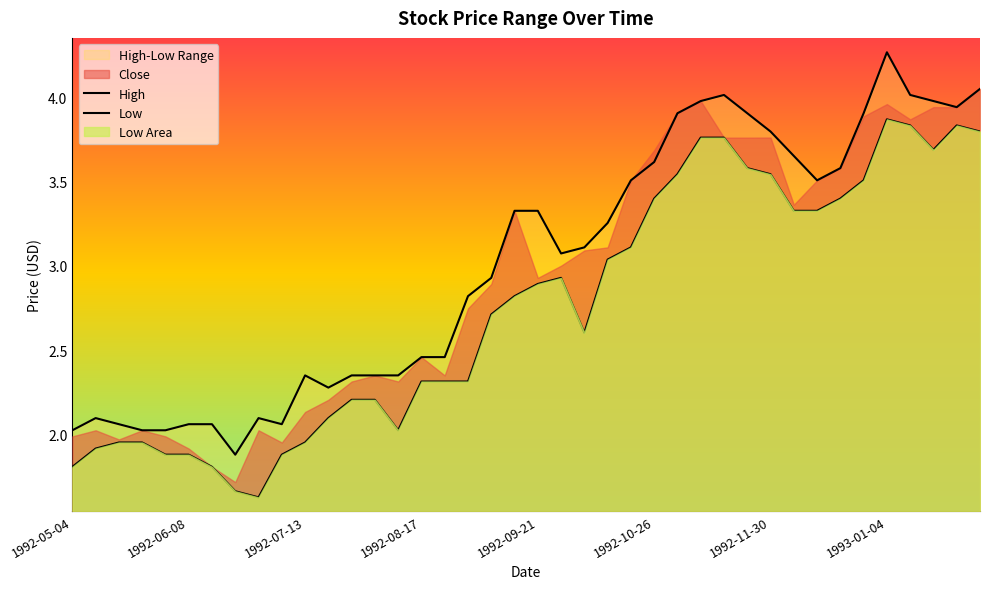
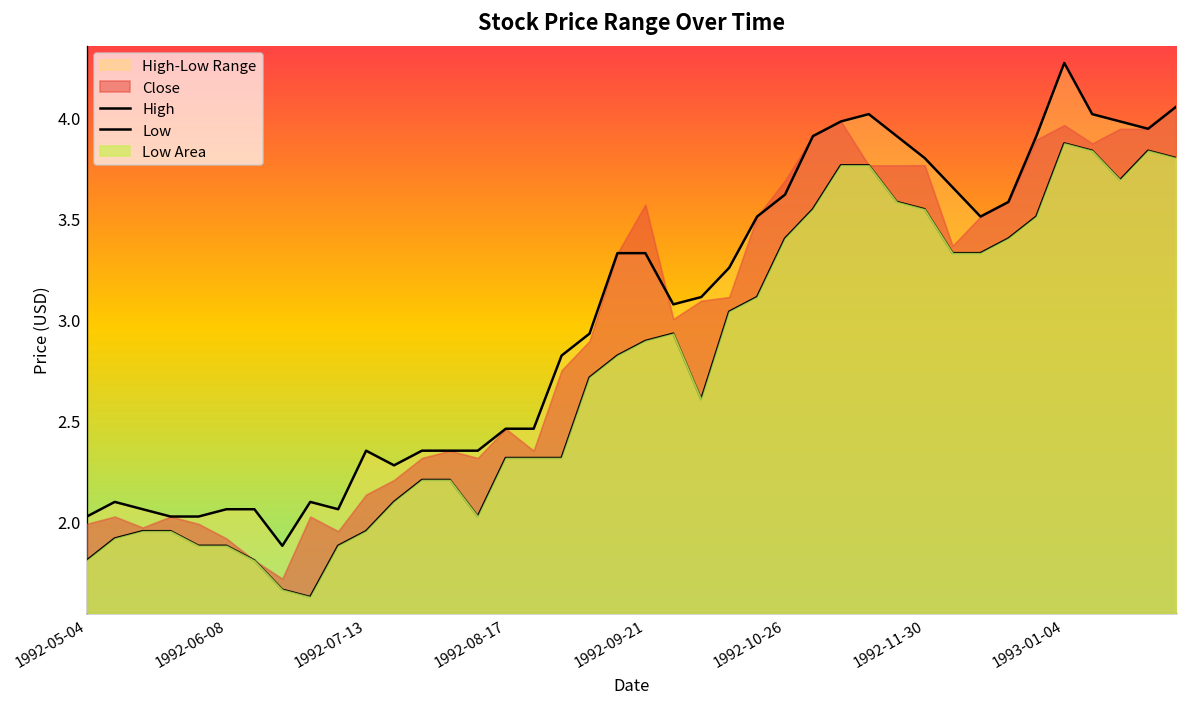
Close, 1992-09-21: 2.93 -> 3.57
